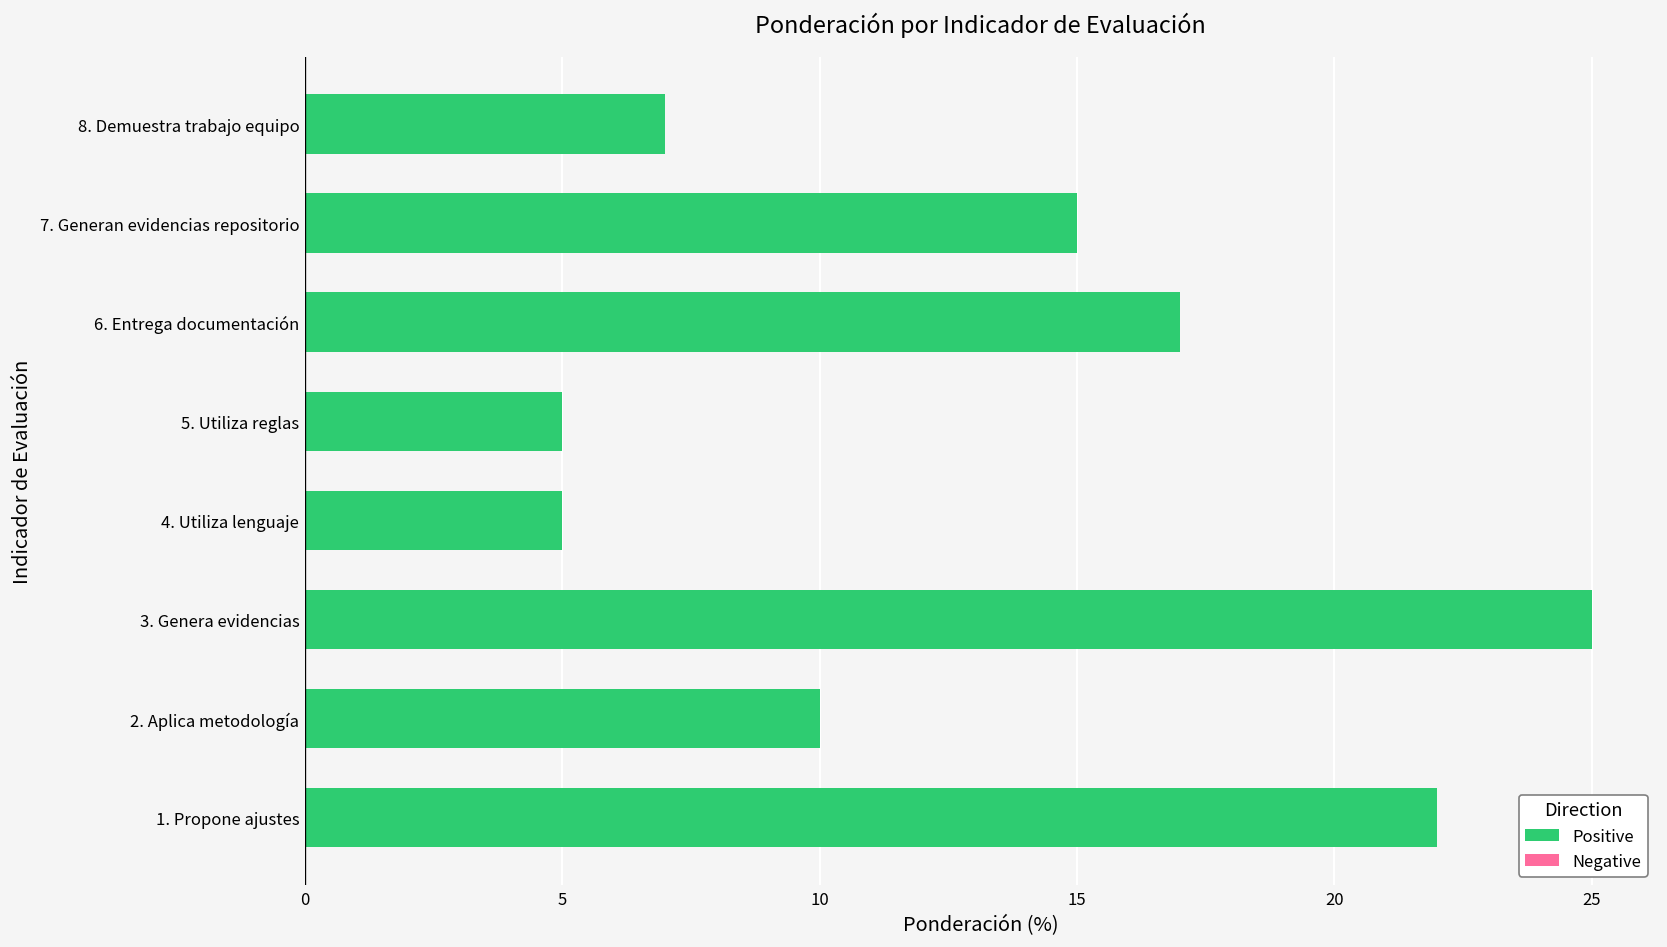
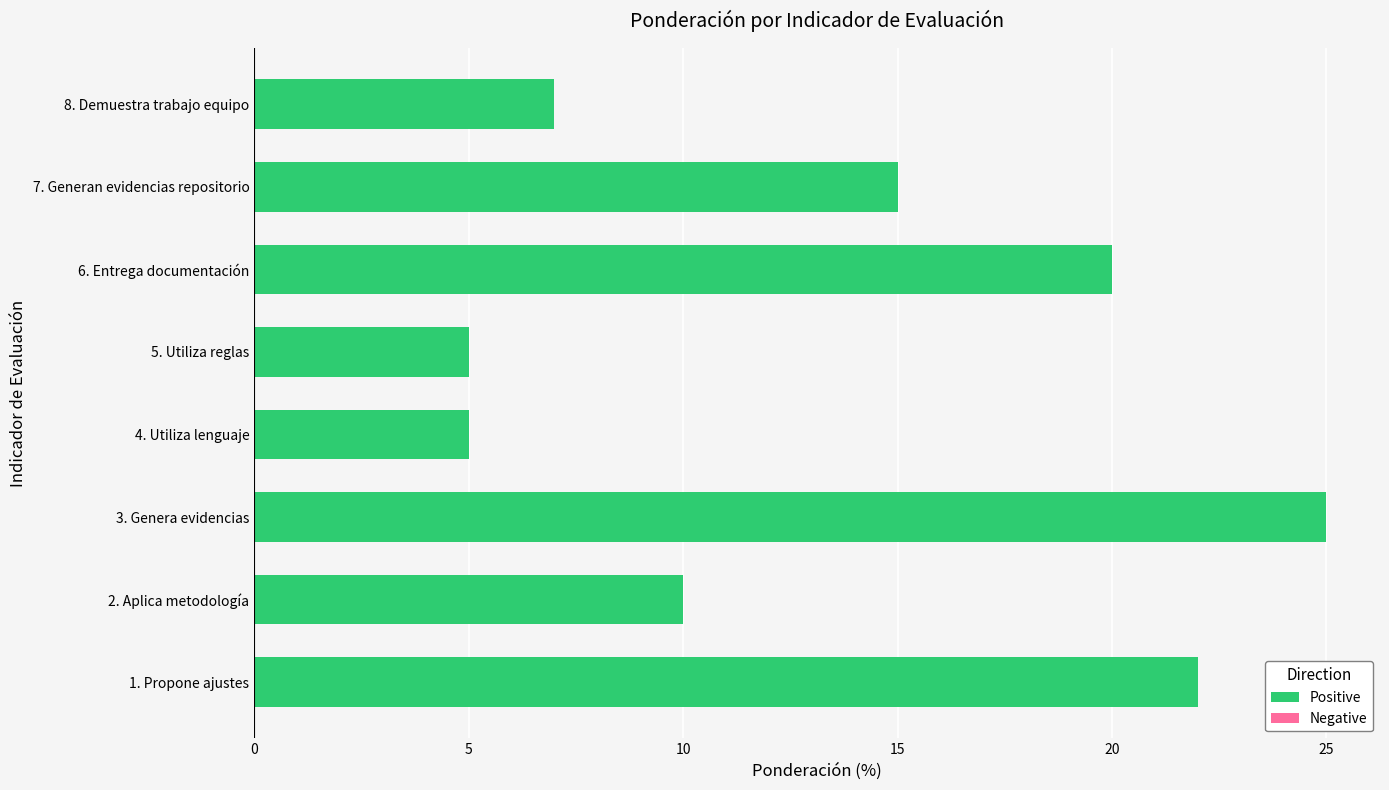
6. Entrega documentación: 17 -> 20
